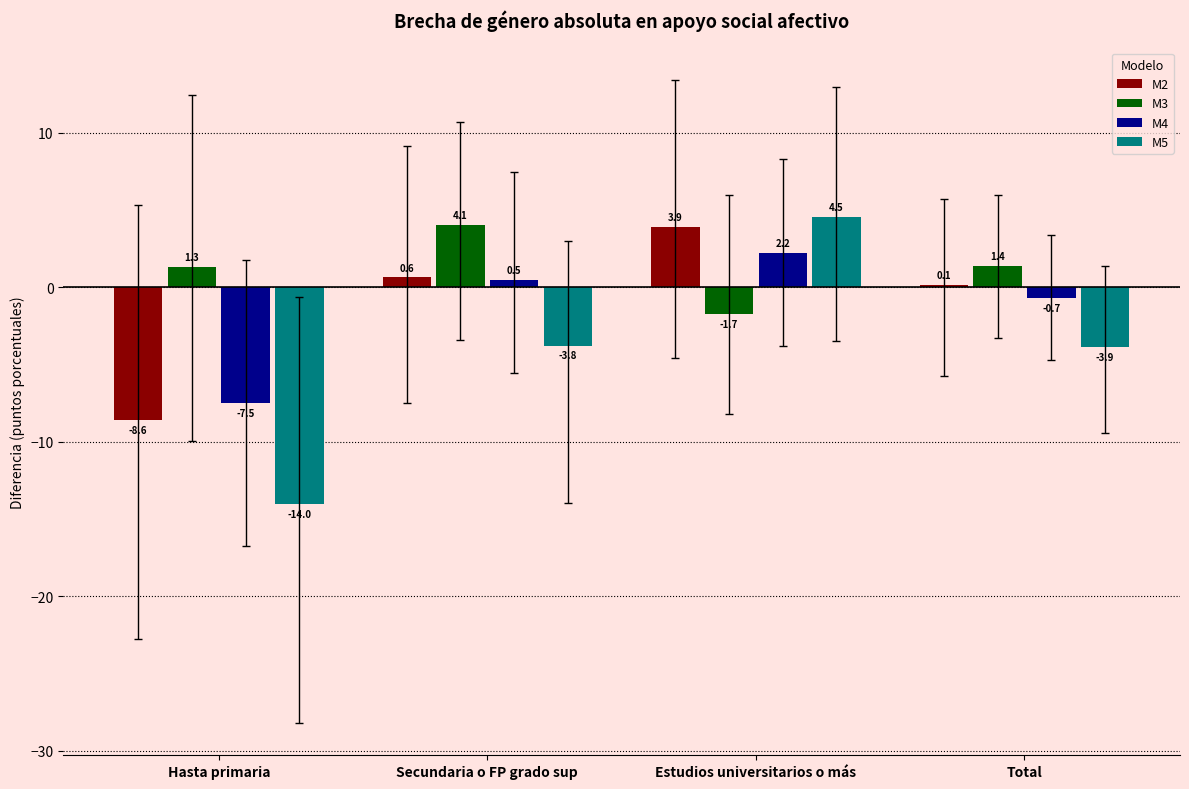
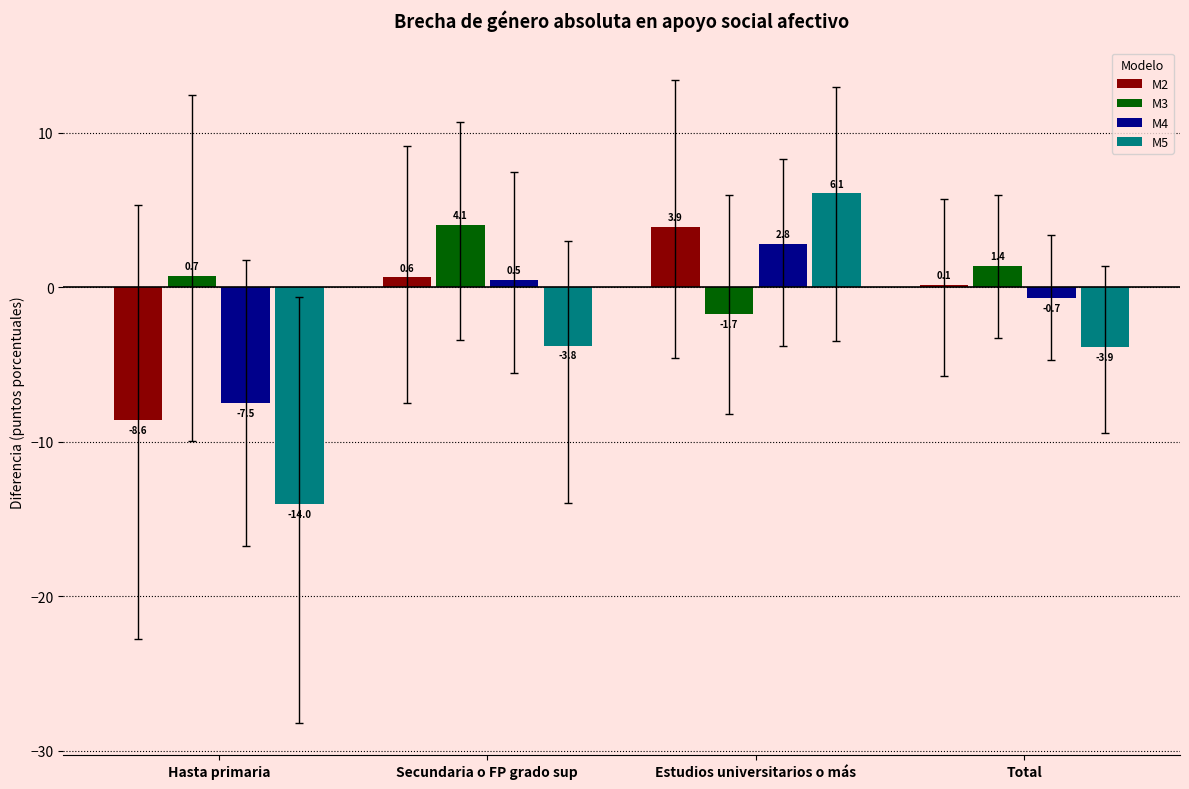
M3, Hasta primaria: 1.3 -> 0.7
M4, Estudios universitarios o más: 2.2 -> 2.8
M5, Estudios universitarios o más: 4.5 -> 6.1
